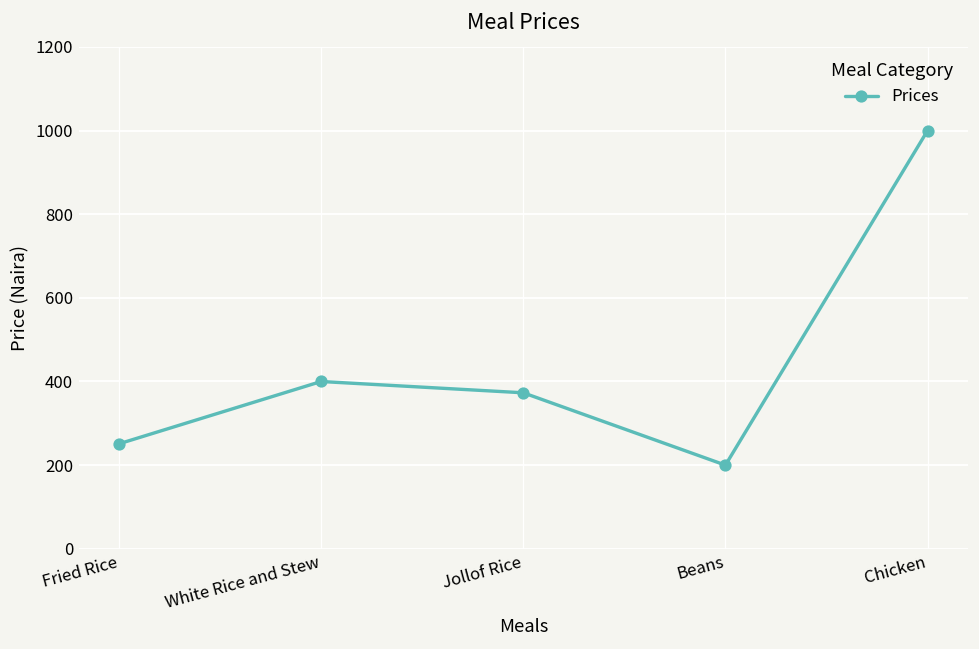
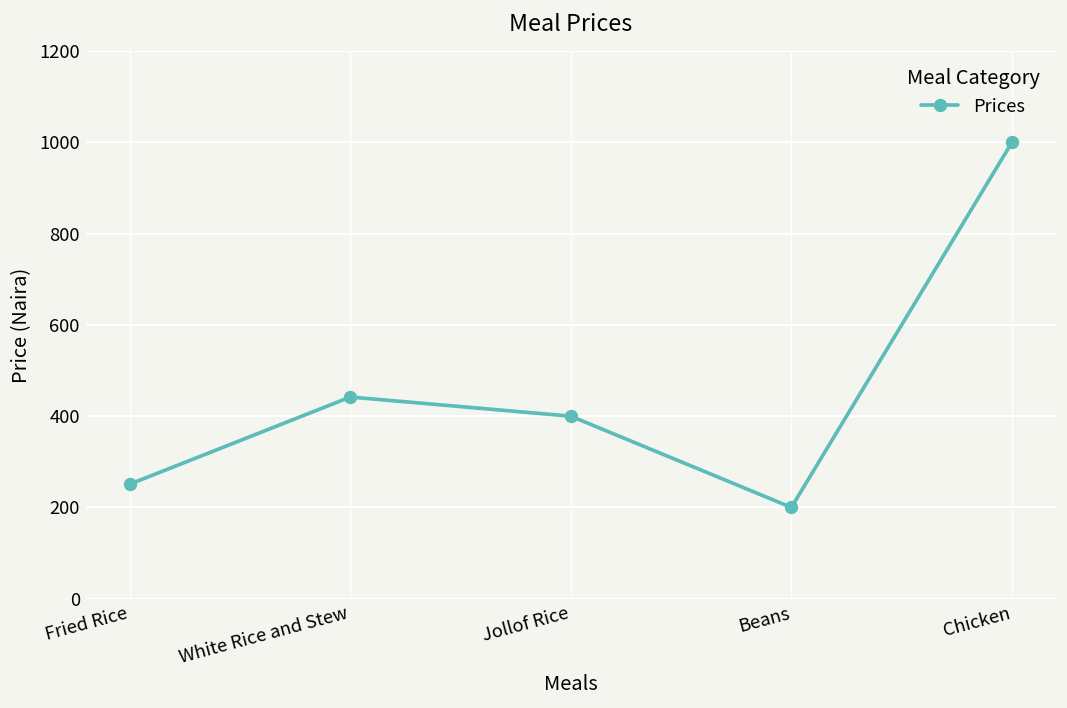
White Rice and Stew: 400 -> 440
Jollof Rice: 370 -> 400
